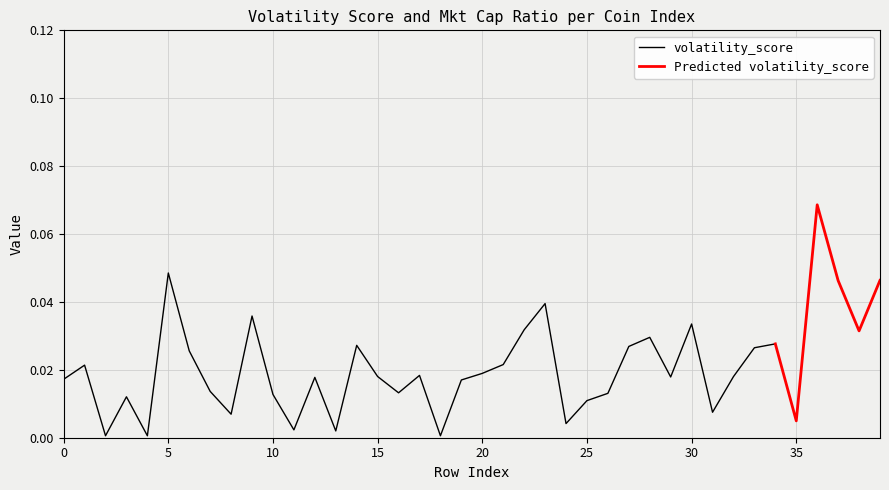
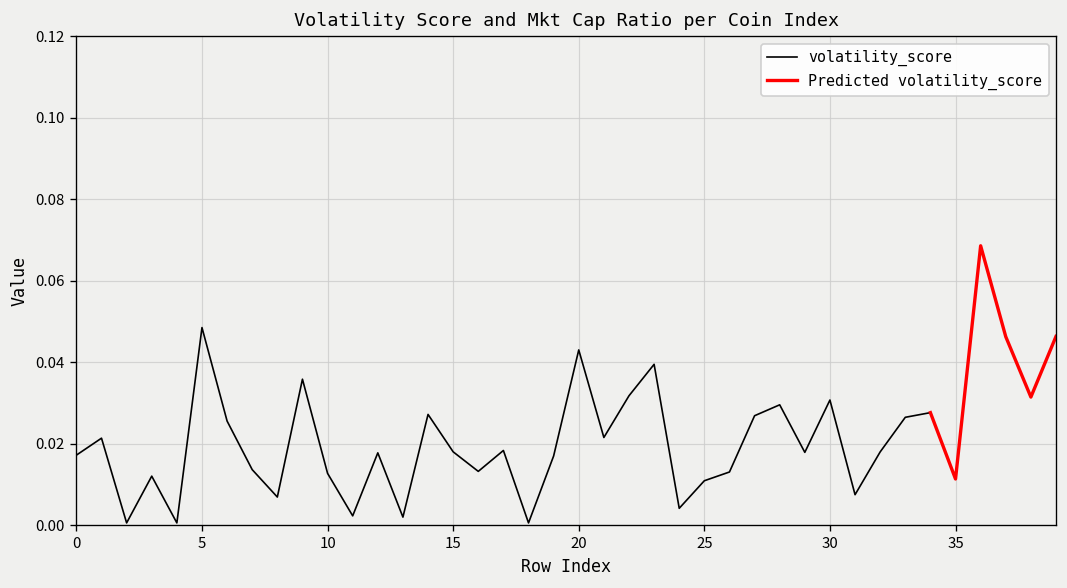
volatility_score, 20: 0.019 -> 0.043
volatility_score, 30: 0.034 -> 0.031
Predicted volatility_score, 35: 0.005 -> 0.011
